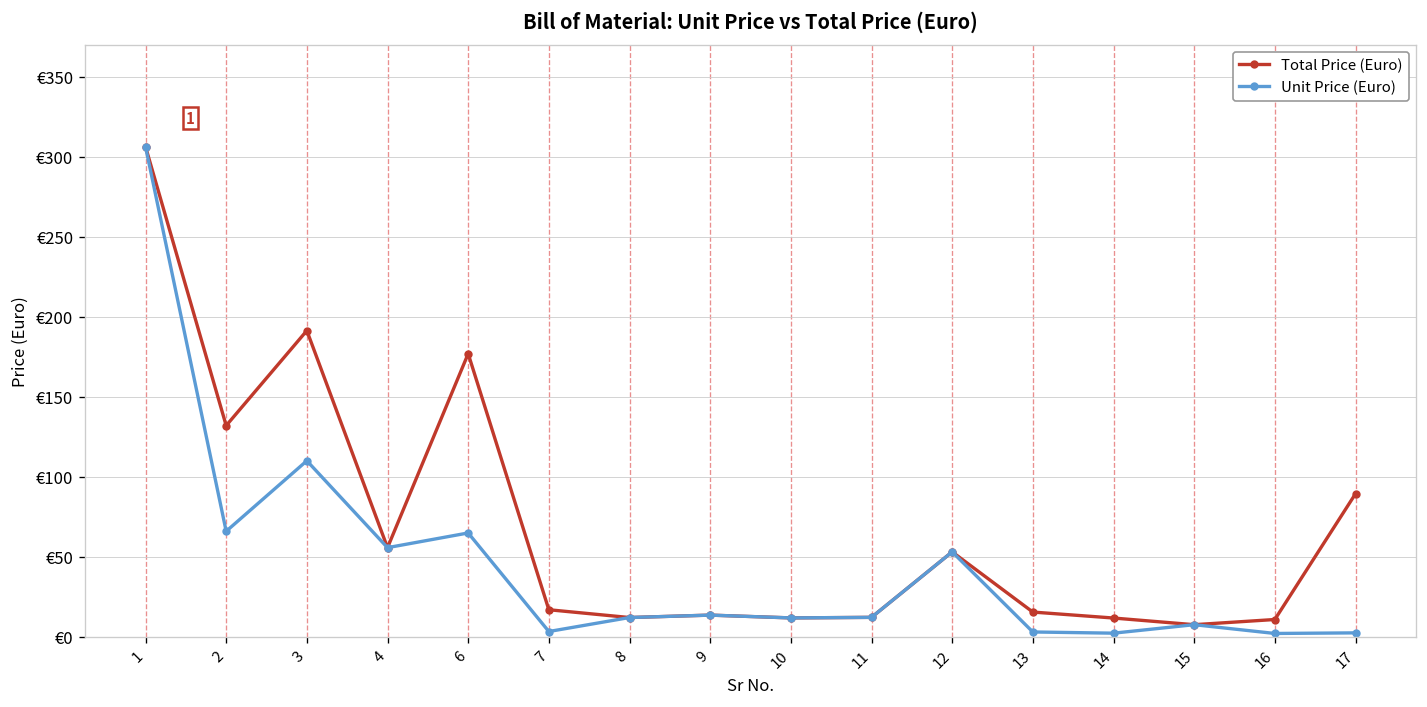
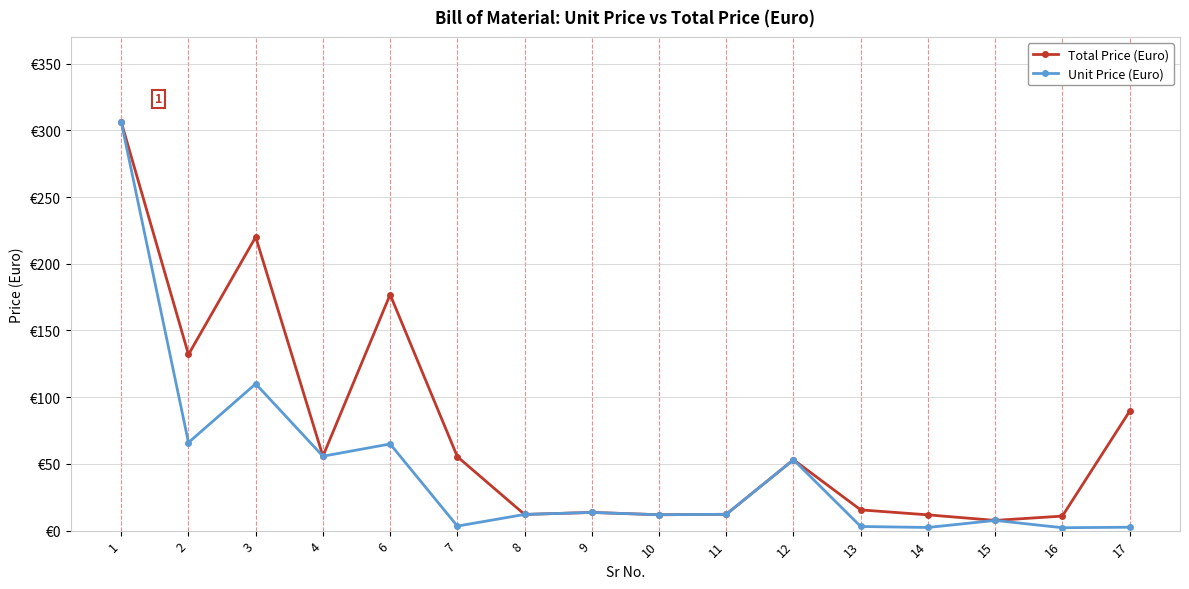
Total Price (Euro), 3: €191 -> €220
Total Price (Euro), 7: €17 -> €55
